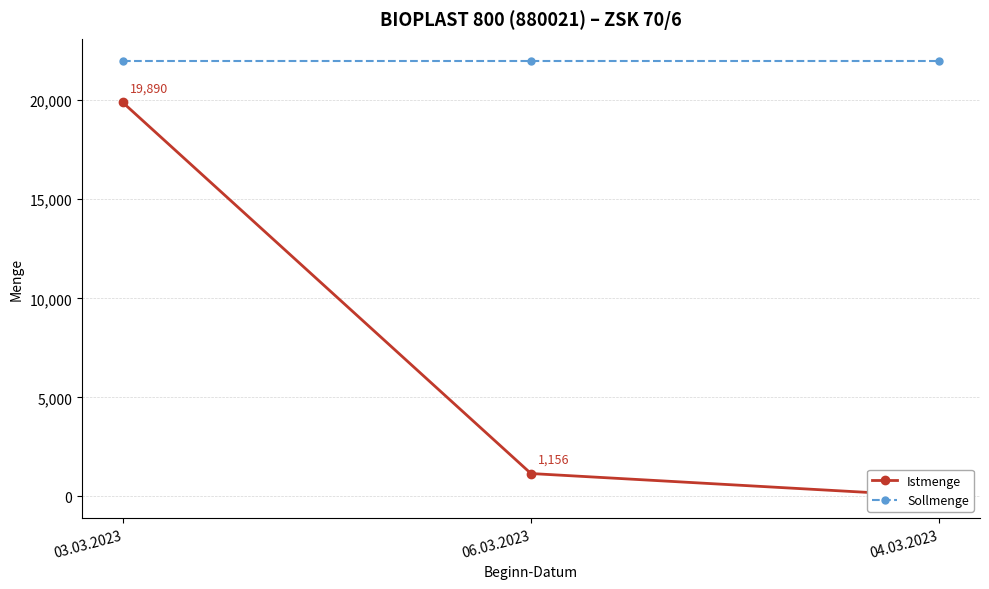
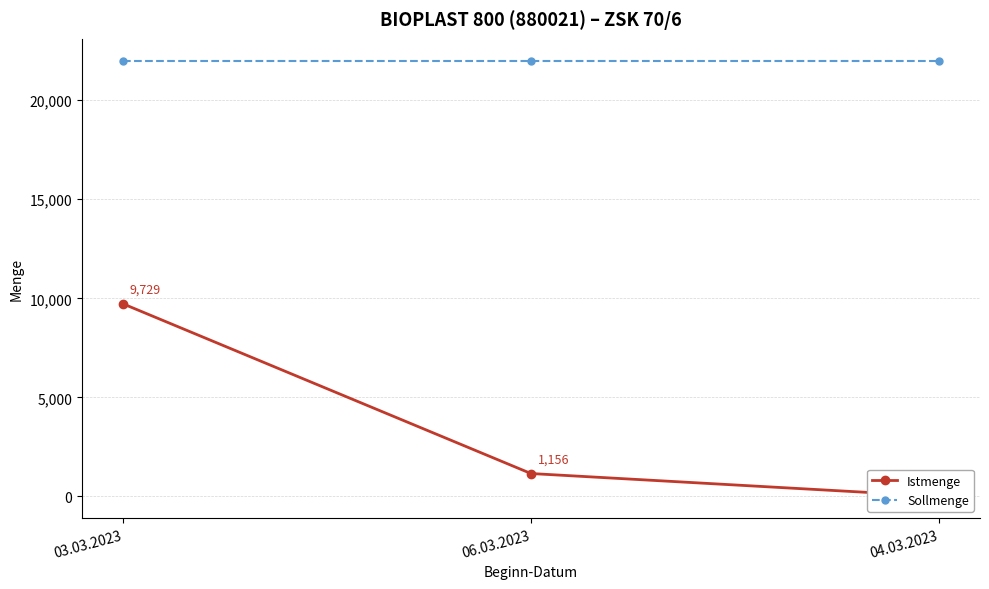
Istmenge, 03.03.2023: 19,890 -> 9,729
